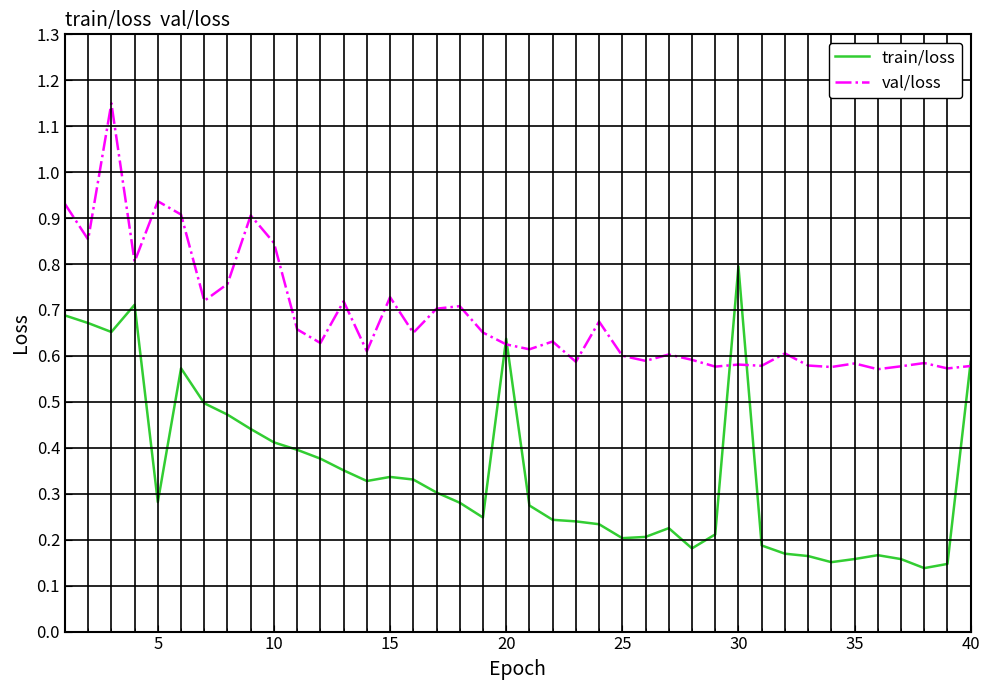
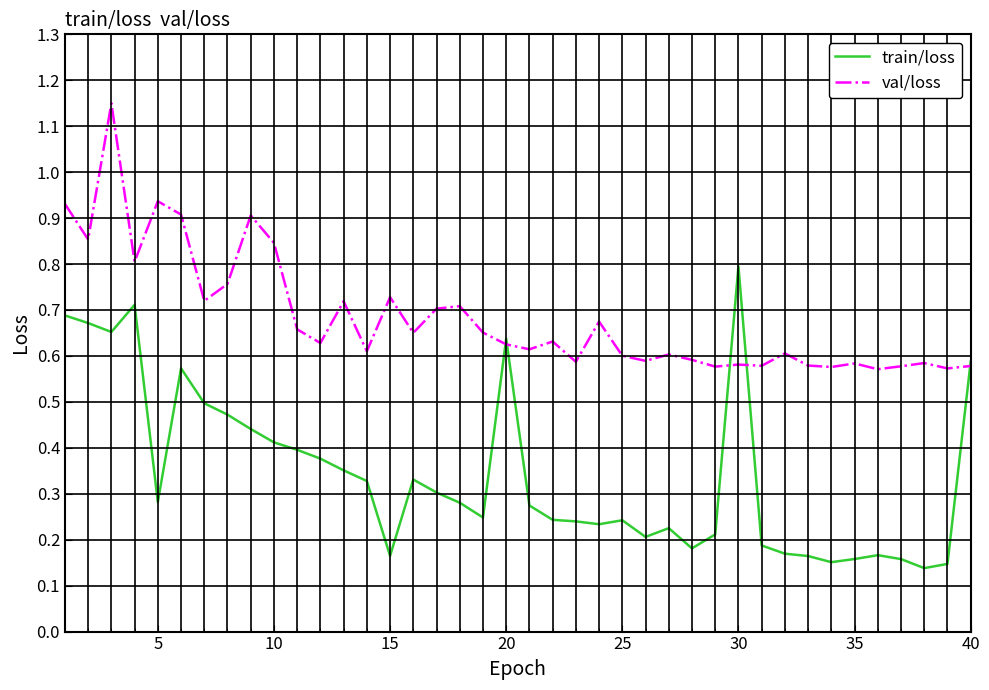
train/loss, 15: 0.34 -> 0.16
train/loss, 25: 0.20 -> 0.24
